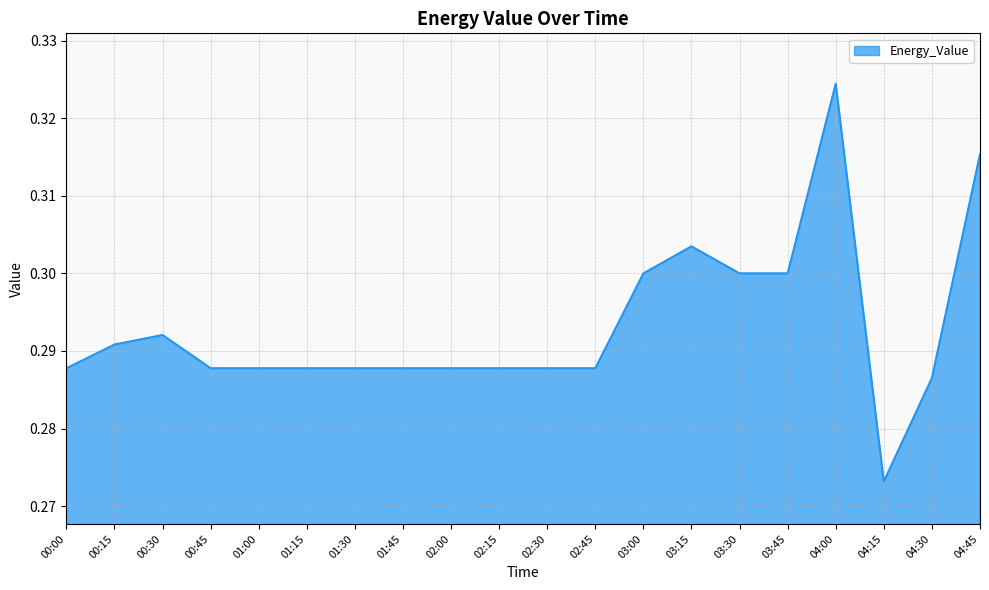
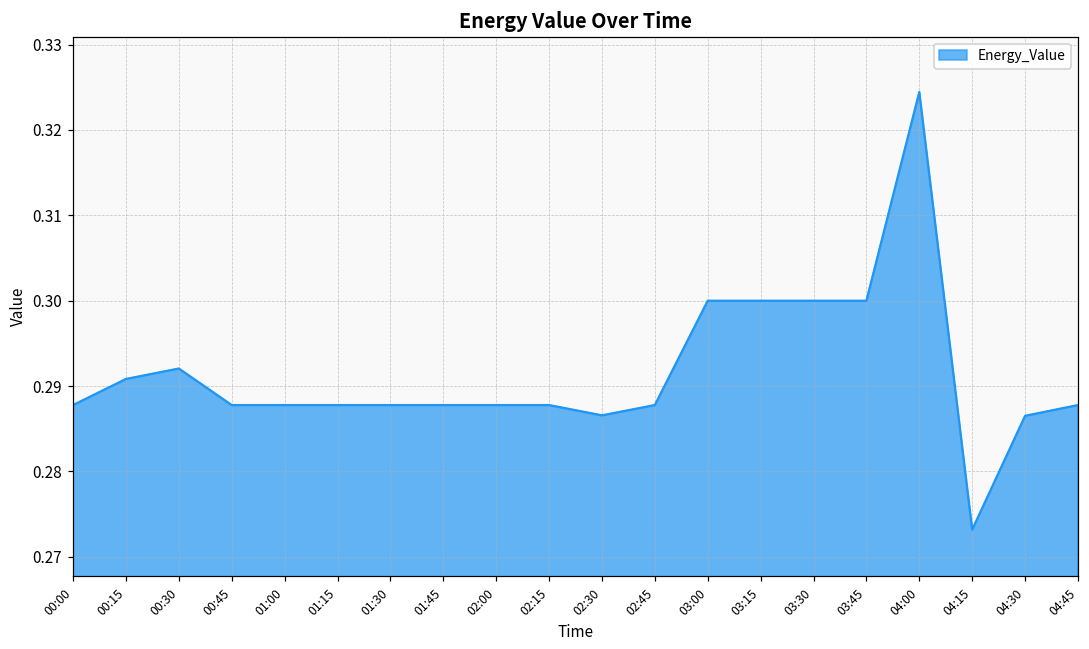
02:30: 0.288 -> 0.287
03:15: 0.303 -> 0.300
04:45: 0.315 -> 0.288
